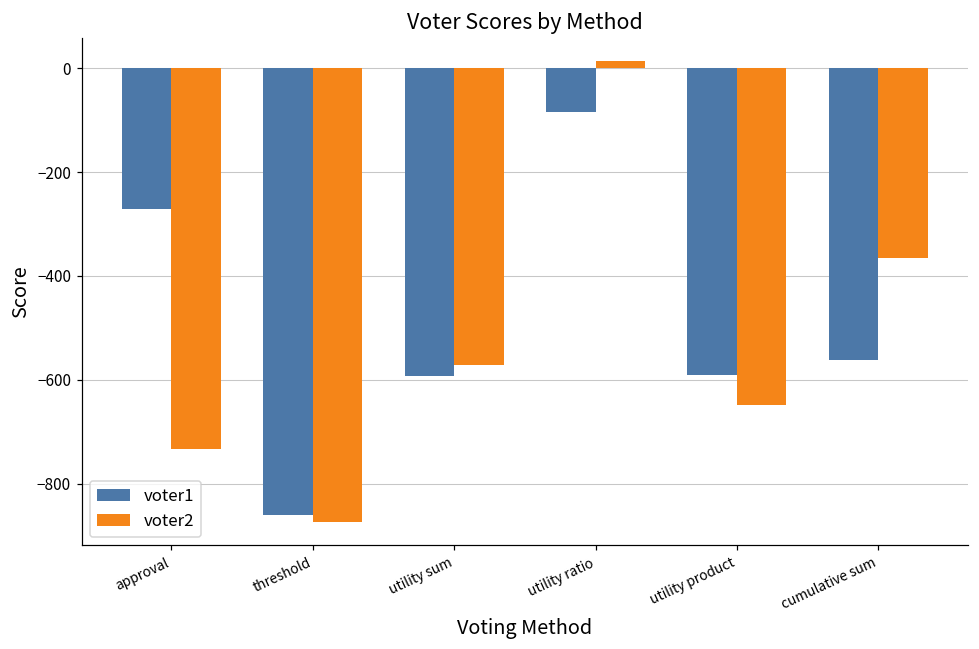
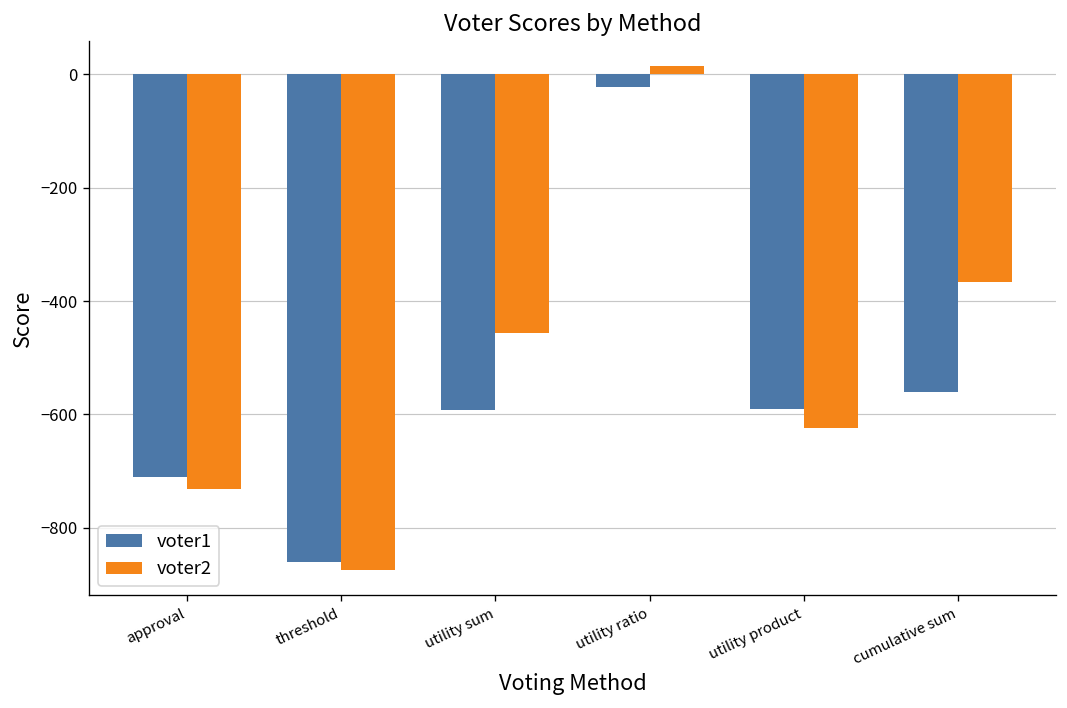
voter1, approval: -270 -> -710
voter2, utility sum: -570 -> -460
voter1, utility ratio: -80 -> -20
voter2, utility product: -650 -> -620
